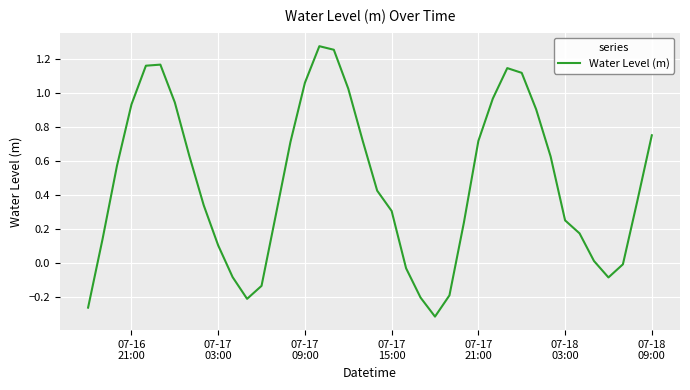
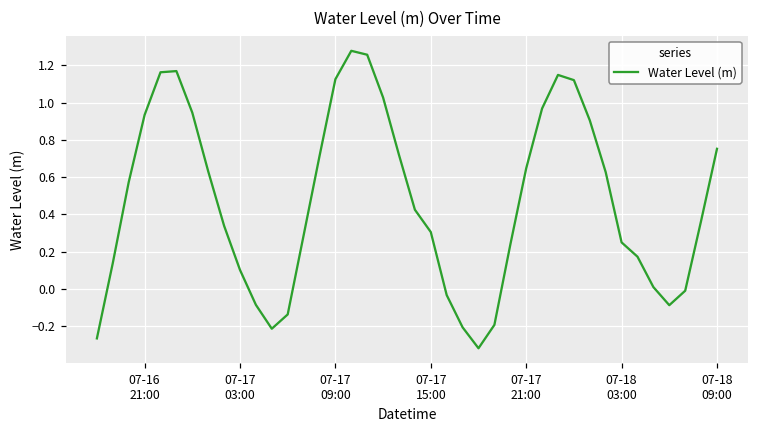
07-17 09:00: 1.06 -> 1.13
07-17 21:00: 0.72 -> 0.65
